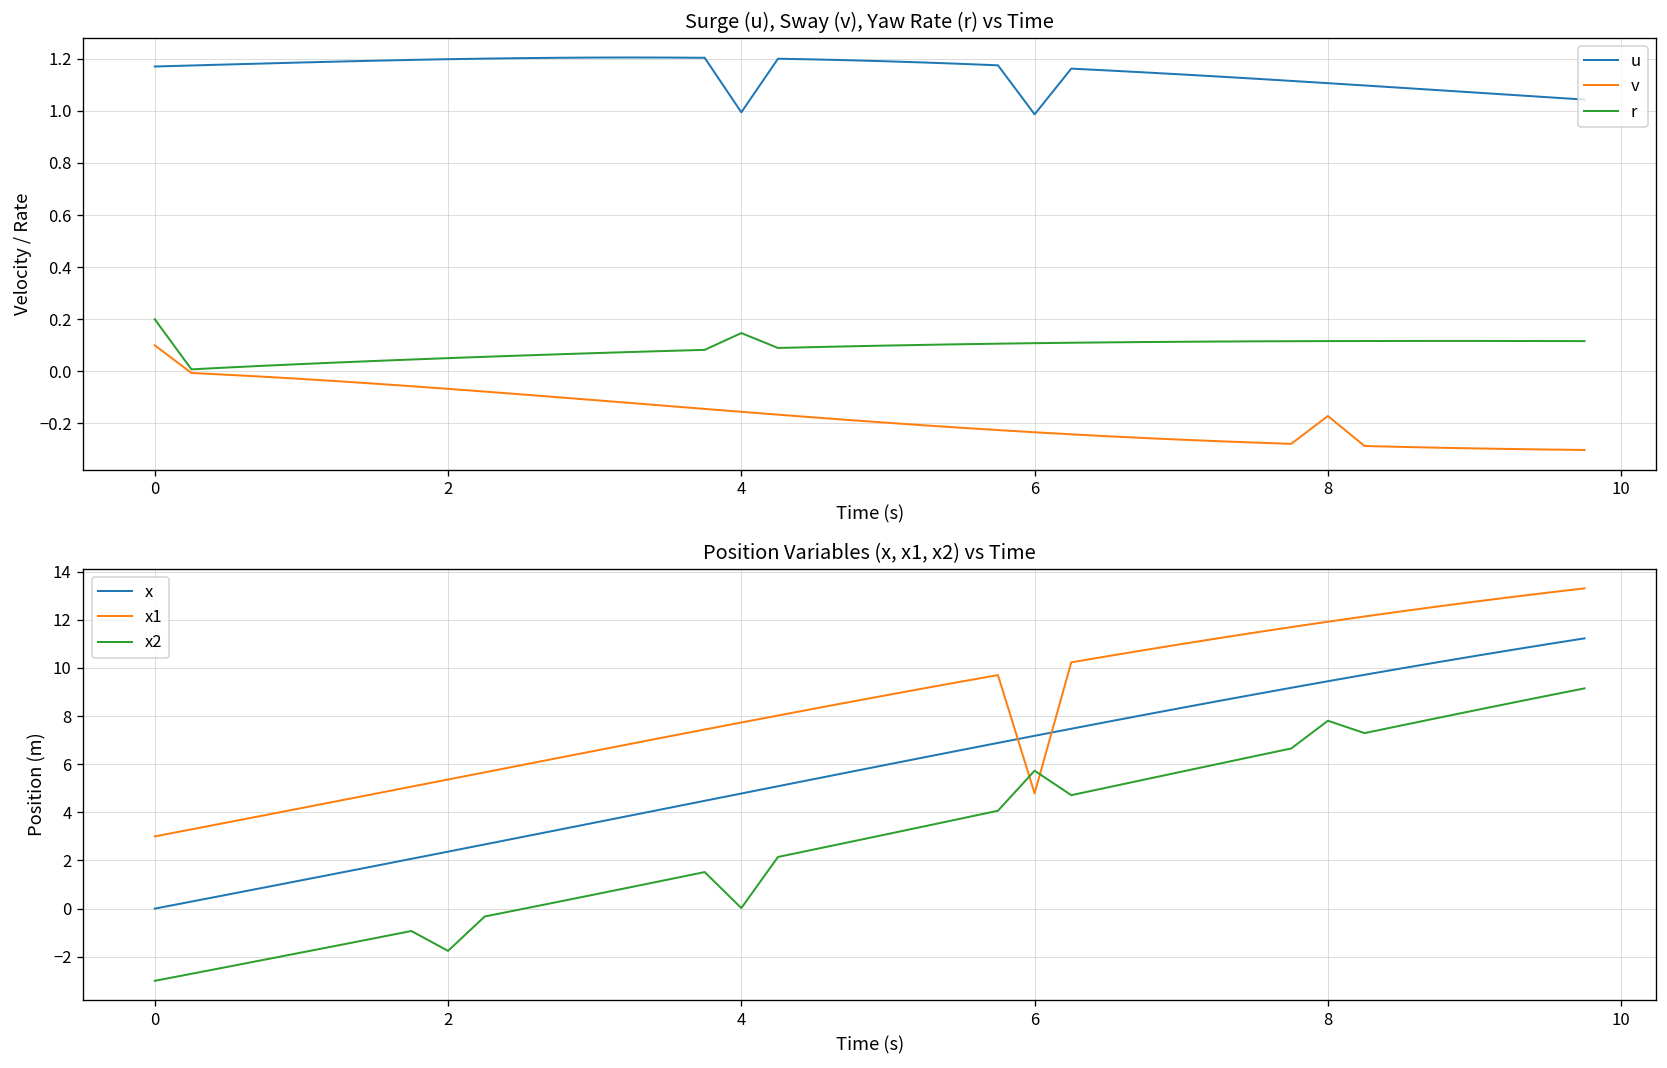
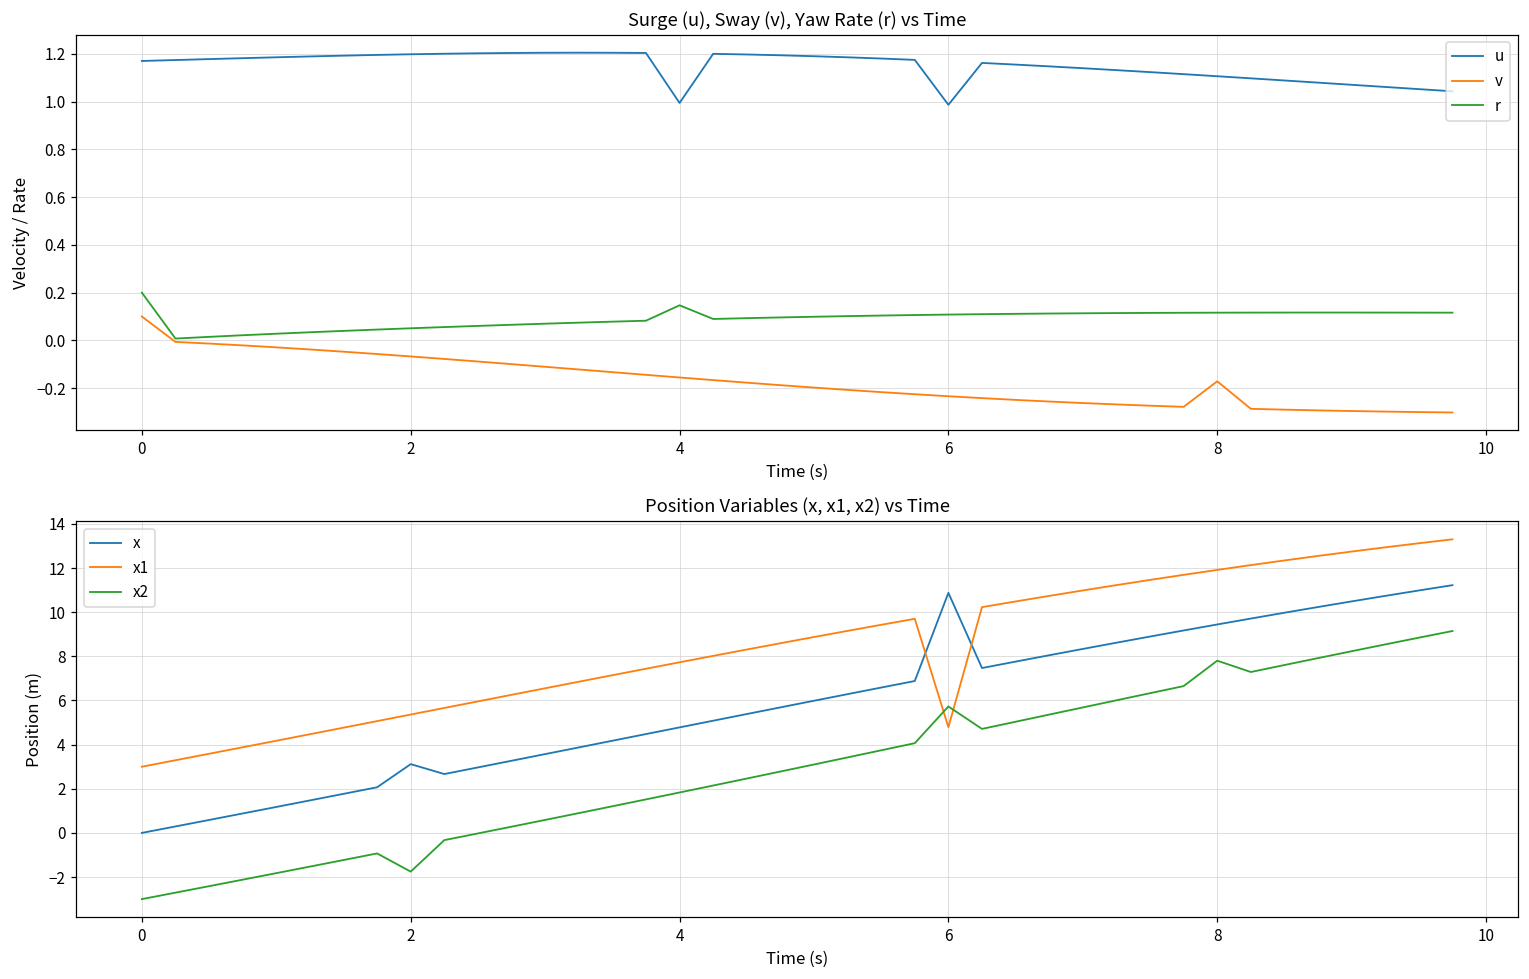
Position Variables (x, x1, x2) vs Time, x, 2: 2.4 -> 3.1
Position Variables (x, x1, x2) vs Time, x2, 4: 0.0 -> 1.8
Position Variables (x, x1, x2) vs Time, x, 6: 7.2 -> 10.9
